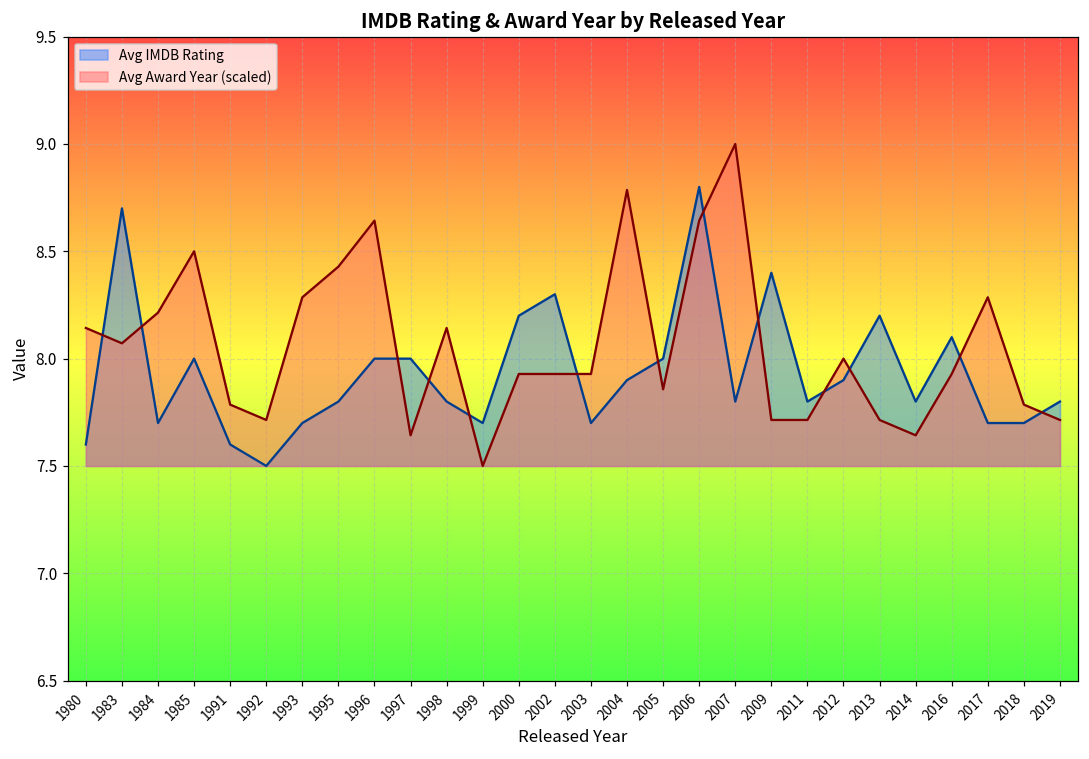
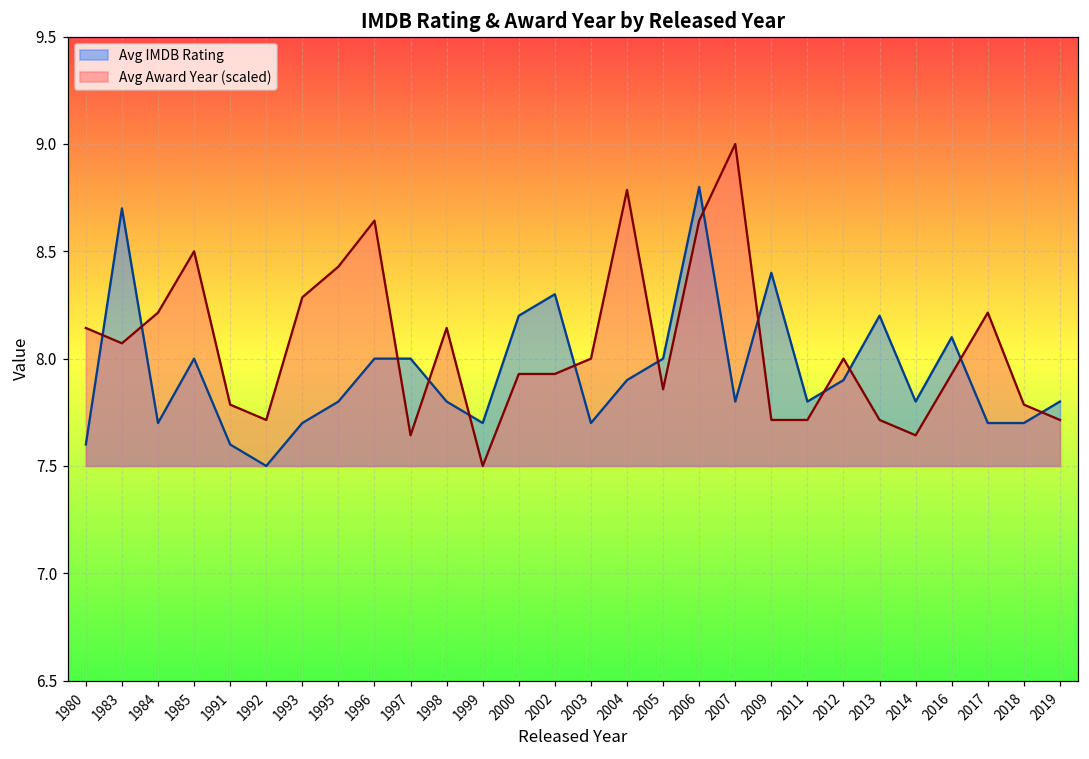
Avg Award Year (scaled), 2003: 7.93 -> 8.00
Avg Award Year (scaled), 2017: 8.29 -> 8.21
